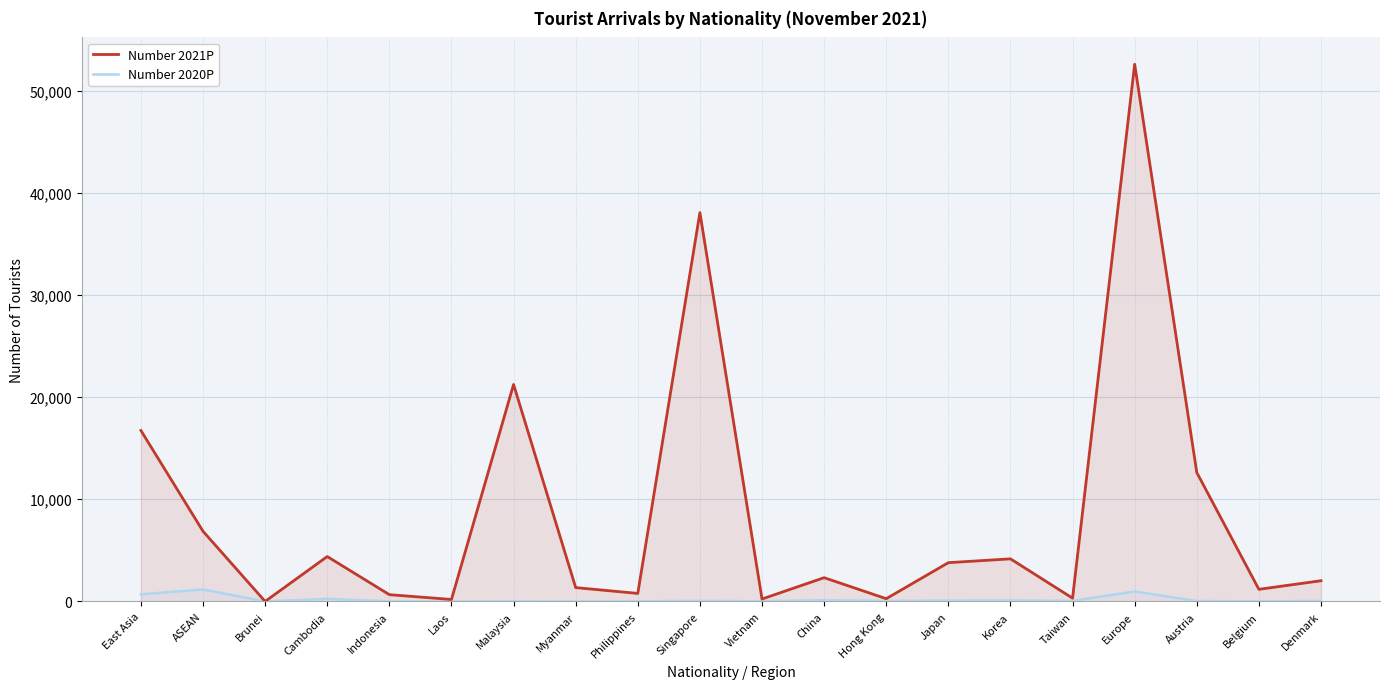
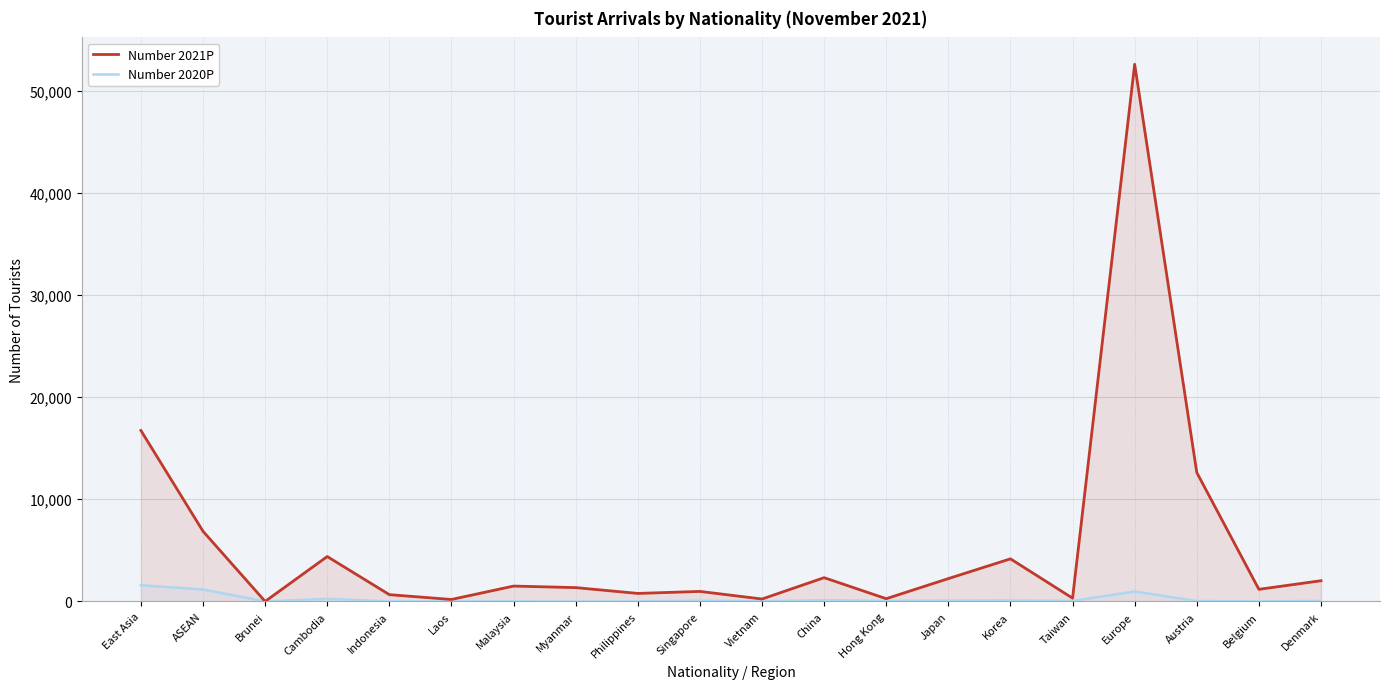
Number 2020P, East Asia: 700 -> 1,600
Number 2021P, Malaysia: 21,200 -> 1,500
Number 2021P, Singapore: 38,100 -> 1,000
Number 2021P, Japan: 3,800 -> 2,200
